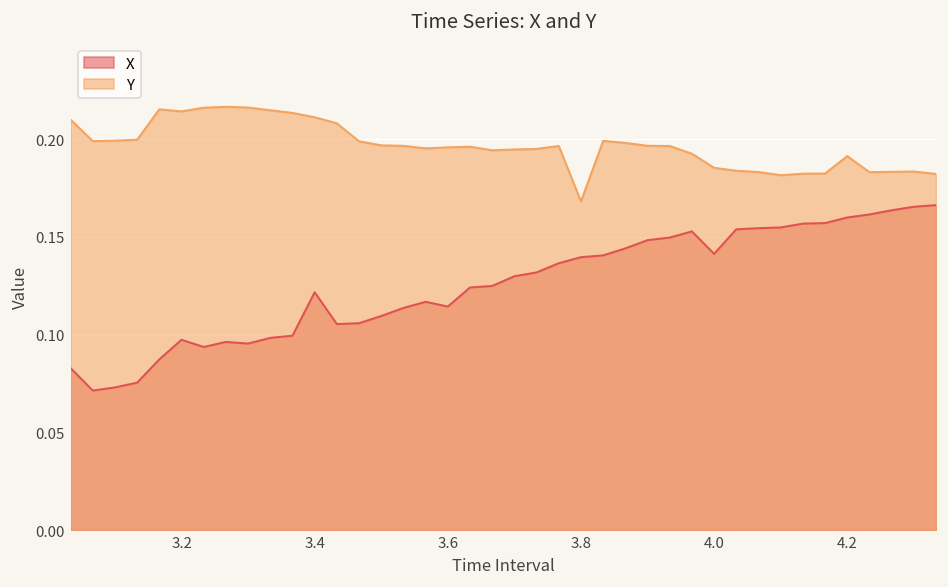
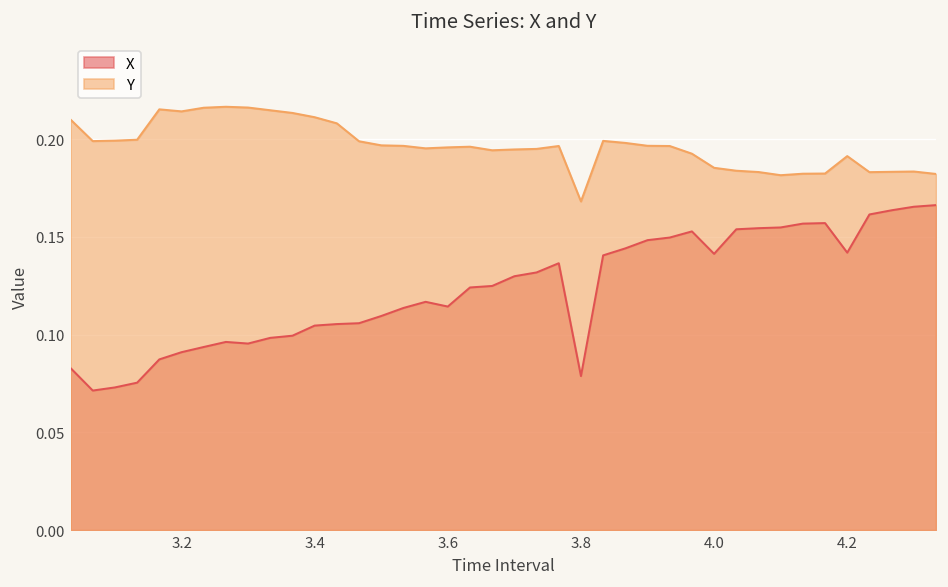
X, 3.2: 0.097 -> 0.091
X, 3.4: 0.122 -> 0.105
X, 3.8: 0.140 -> 0.079
X, 4.2: 0.160 -> 0.142
